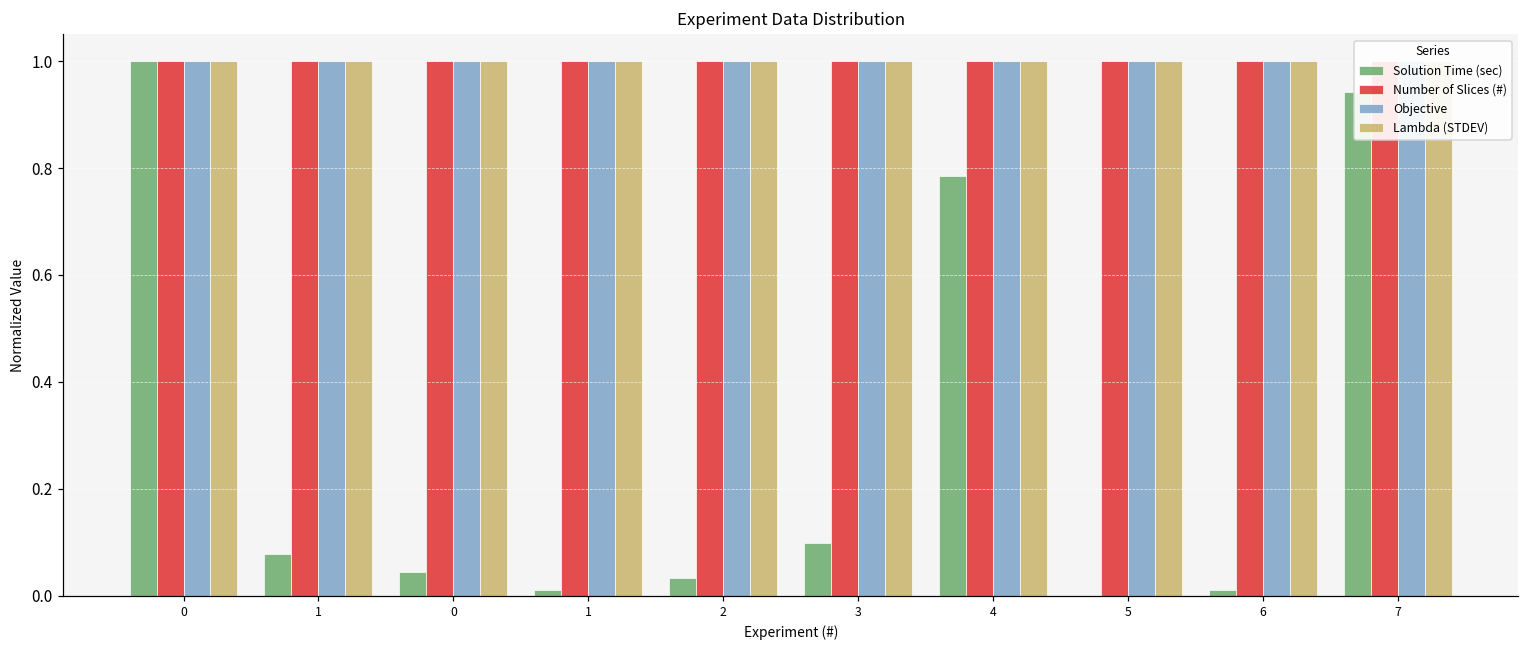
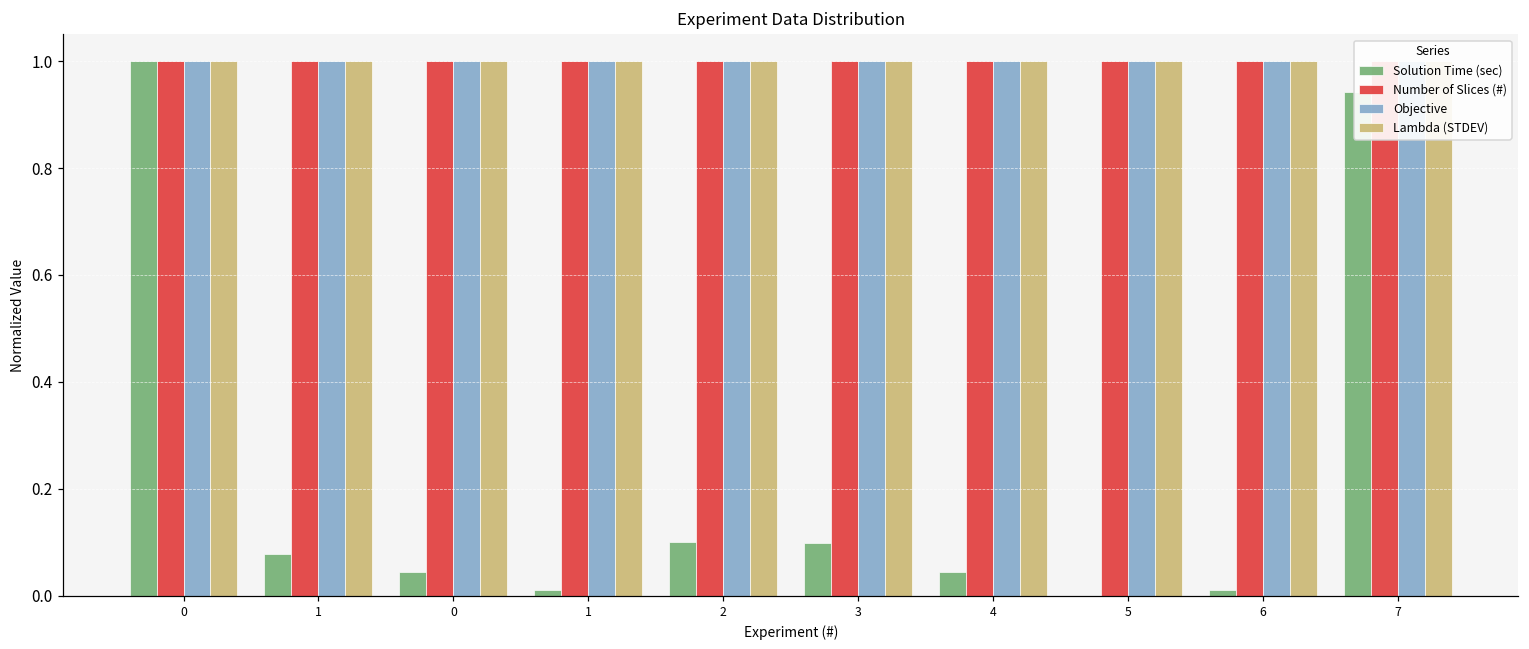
Solution Time (sec), 2: 0.03 -> 0.10
Solution Time (sec), 4: 0.78 -> 0.04
